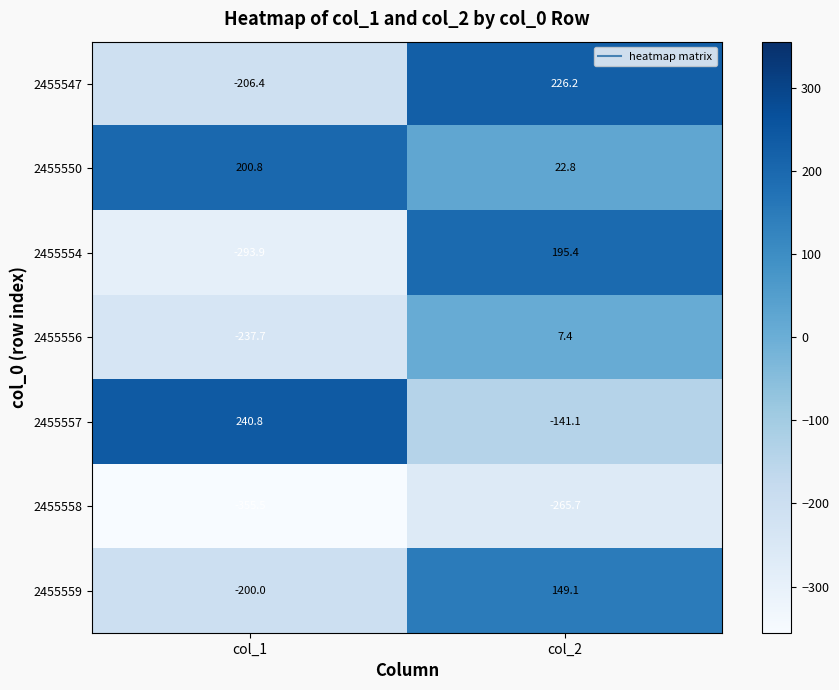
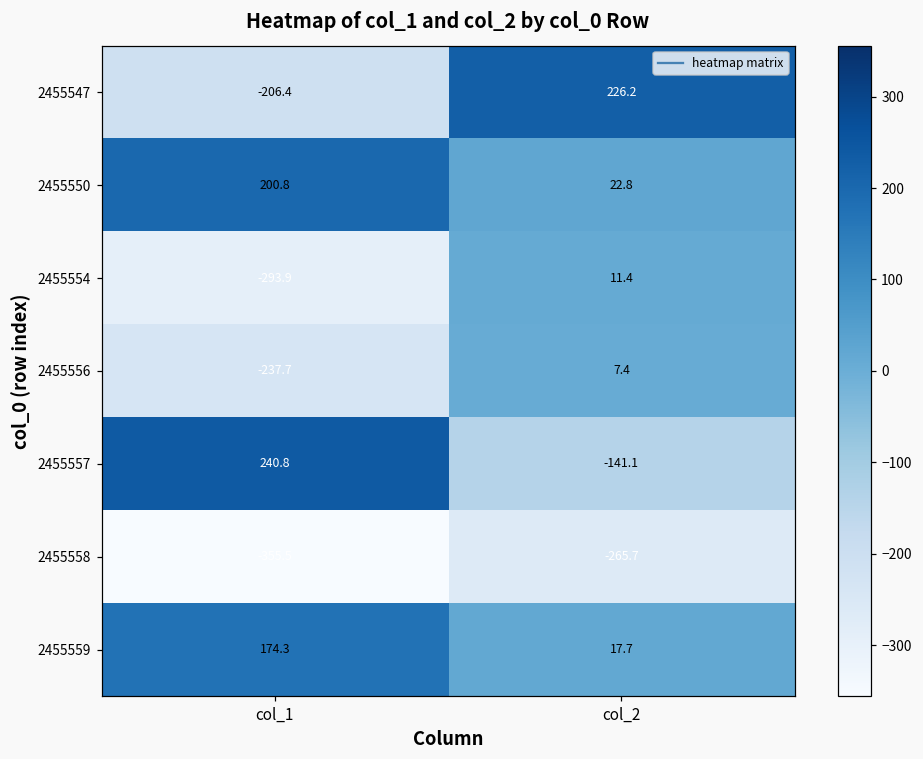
2455554, col_2: 195.4 -> 11.4
2455559, col_1: -200.0 -> 174.3
2455559, col_2: 149.1 -> 17.7
